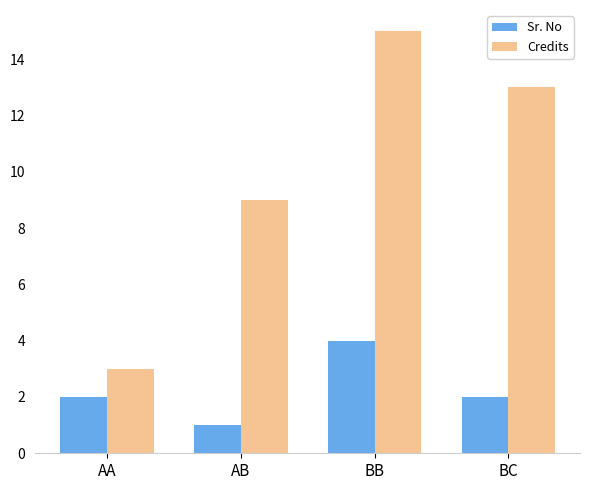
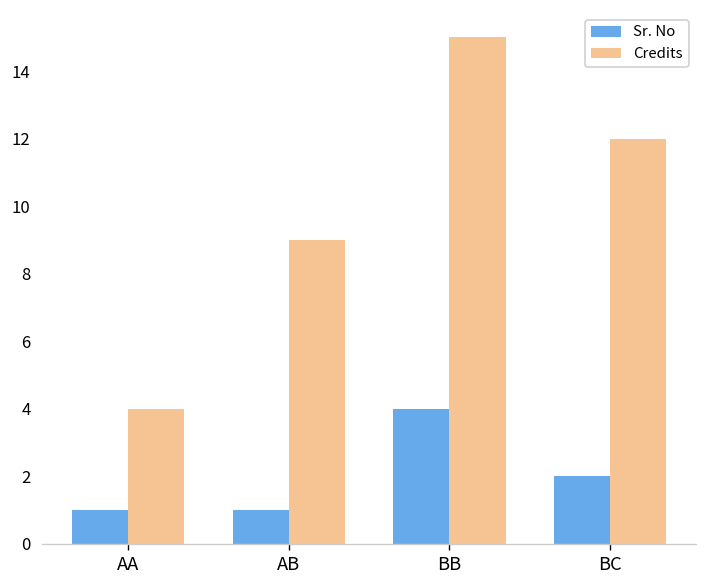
Sr. No, AA: 2 -> 1
Credits, AA: 3 -> 4
Credits, BC: 13 -> 12
